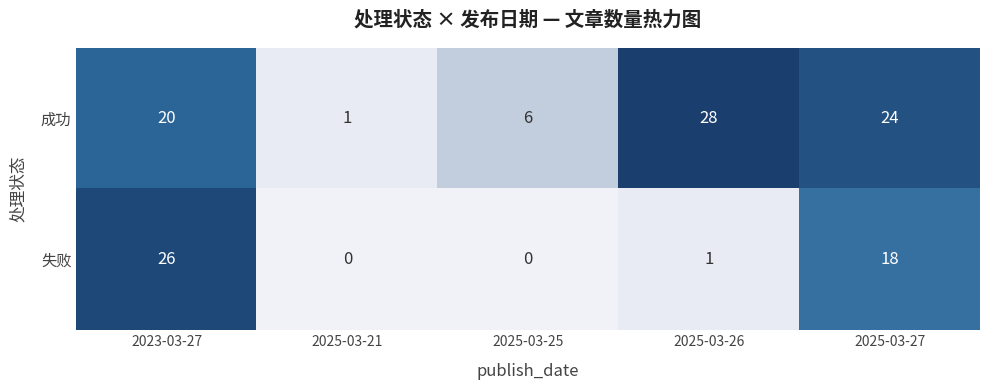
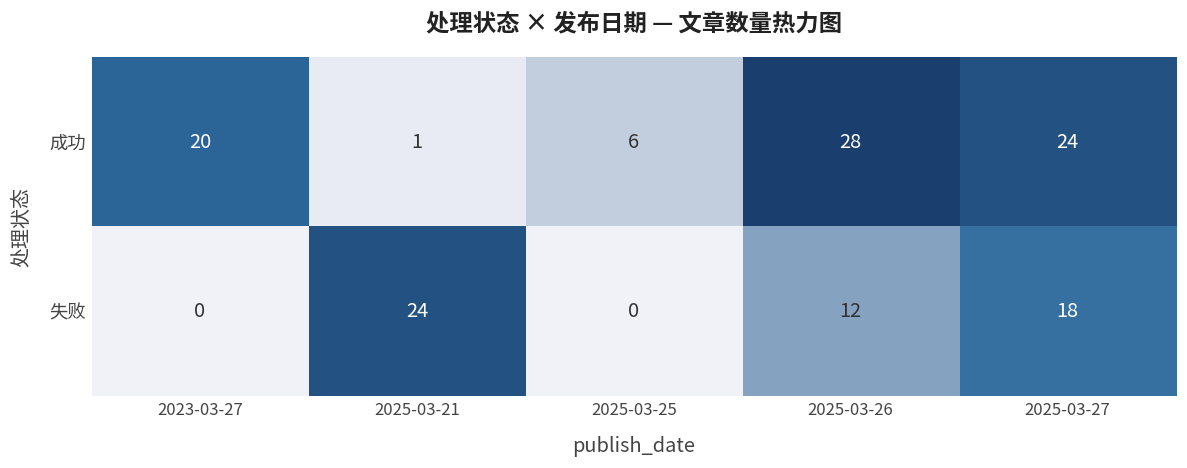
失败, 2023-03-27: 26 -> 0
失败, 2025-03-21: 0 -> 24
失败, 2025-03-26: 1 -> 12
